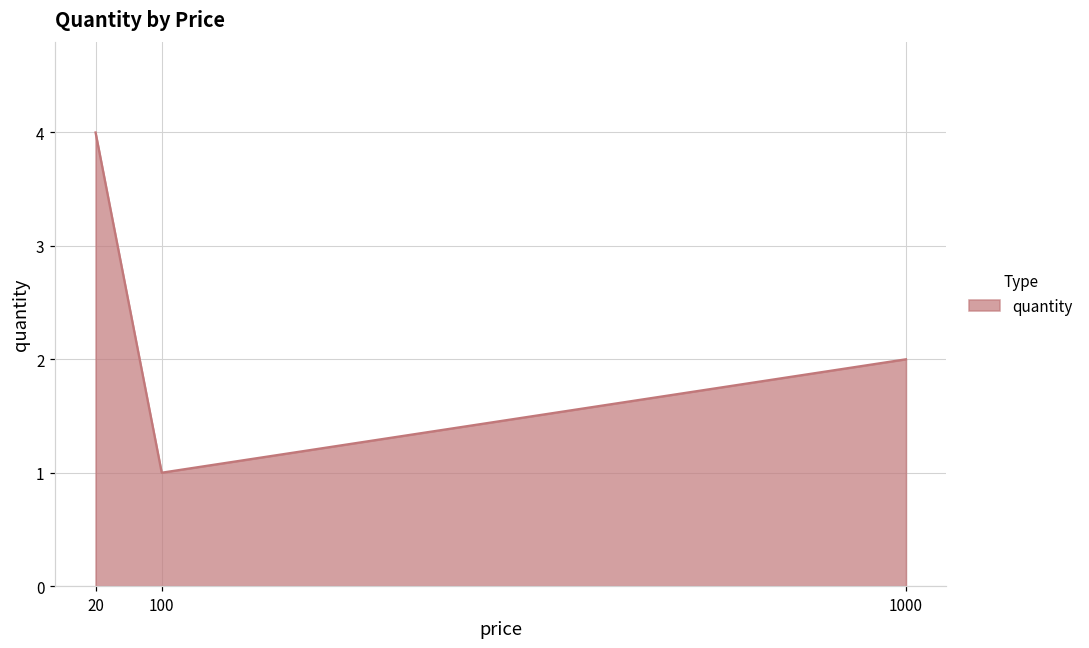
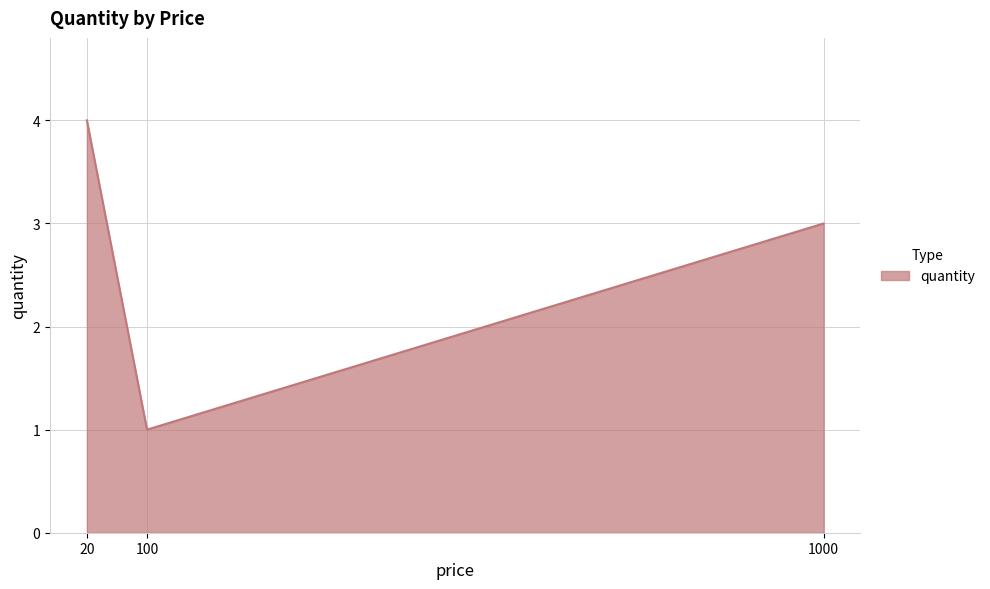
1000: 2 -> 3
